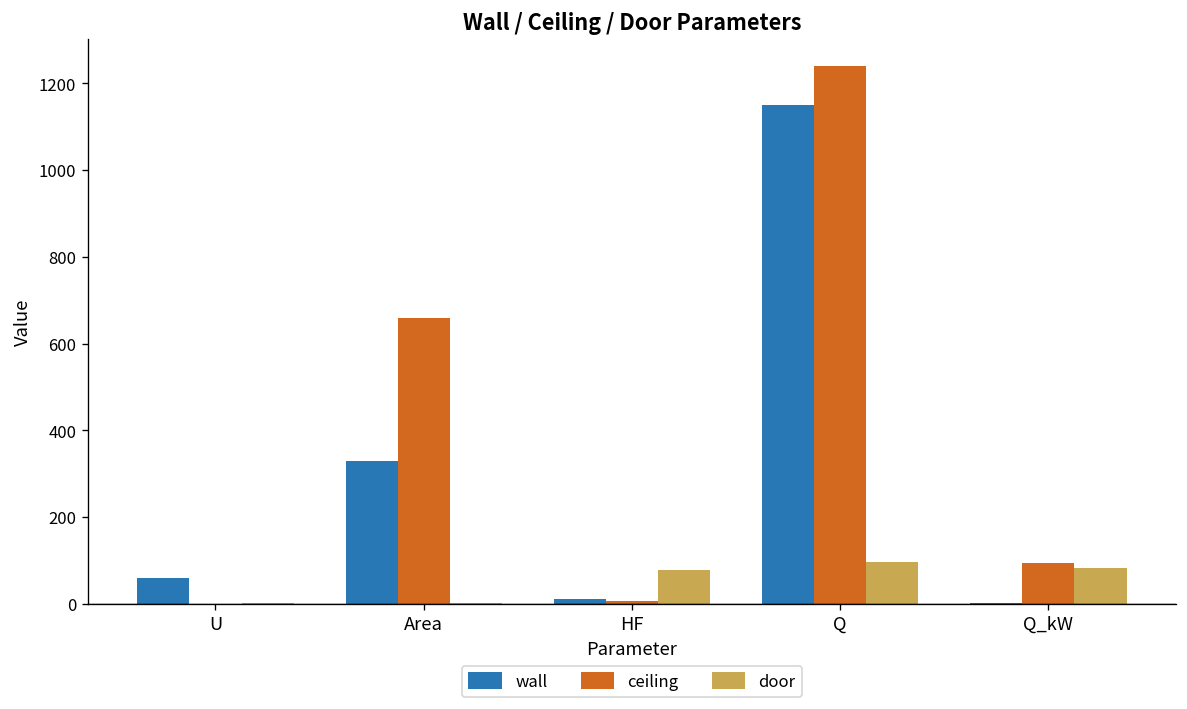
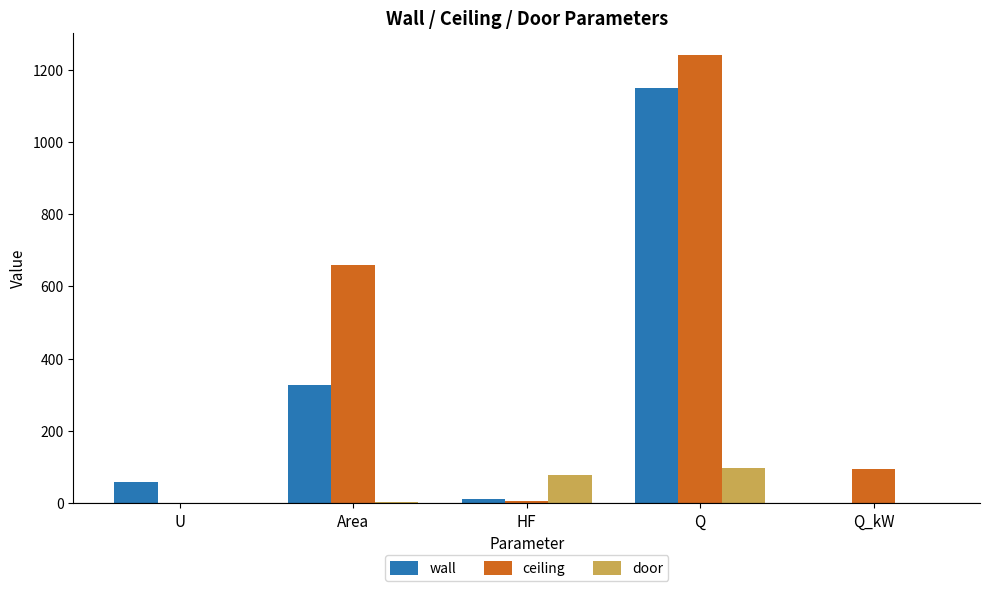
door, Q_kW: 80 -> 0
